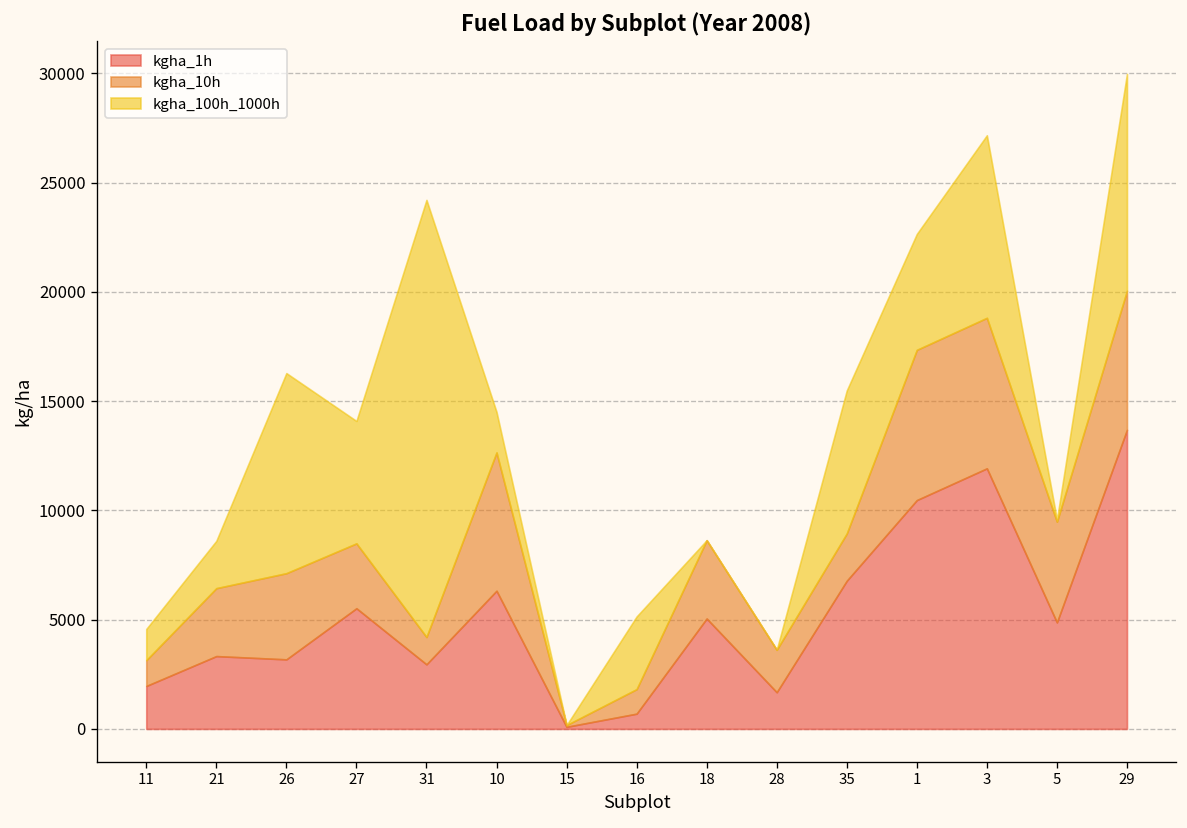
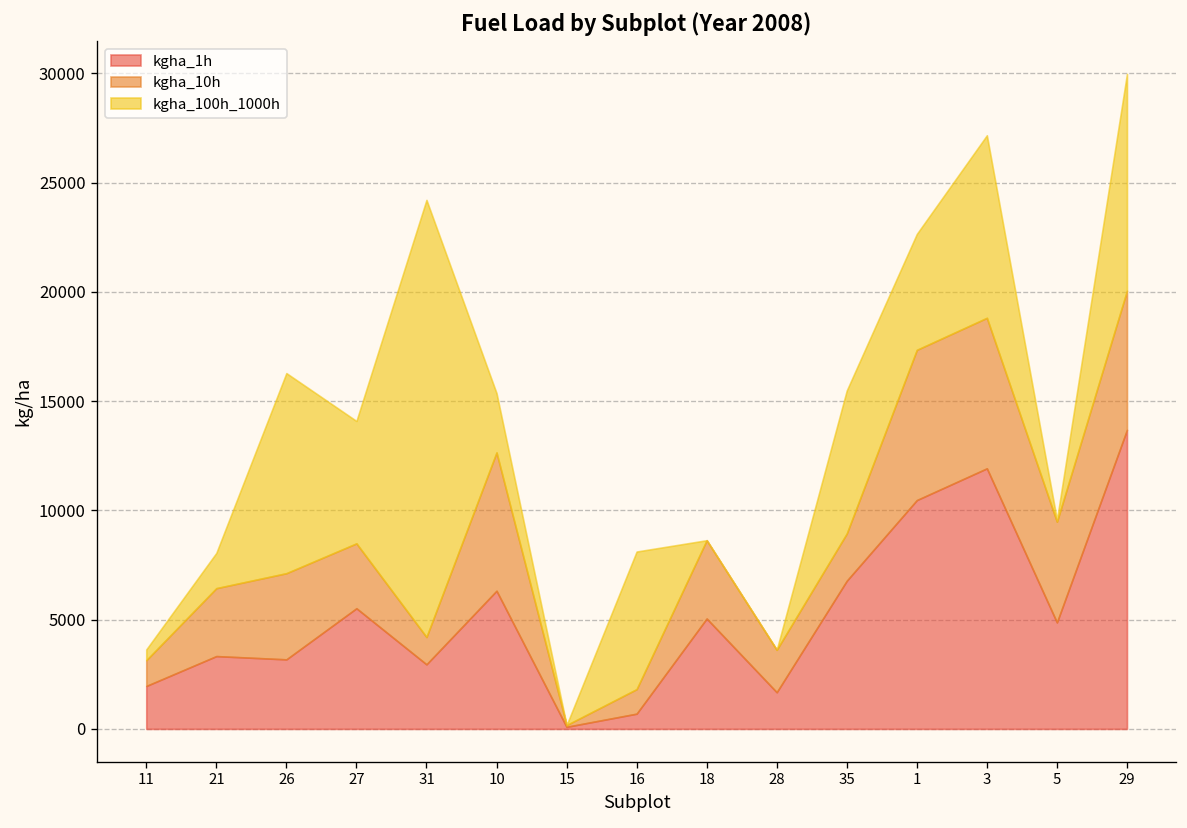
kgha_100h_1000h, 11: 1400 -> 500
kgha_100h_1000h, 21: 2200 -> 1600
kgha_100h_1000h, 10: 1900 -> 2700
kgha_100h_1000h, 16: 3300 -> 6300
